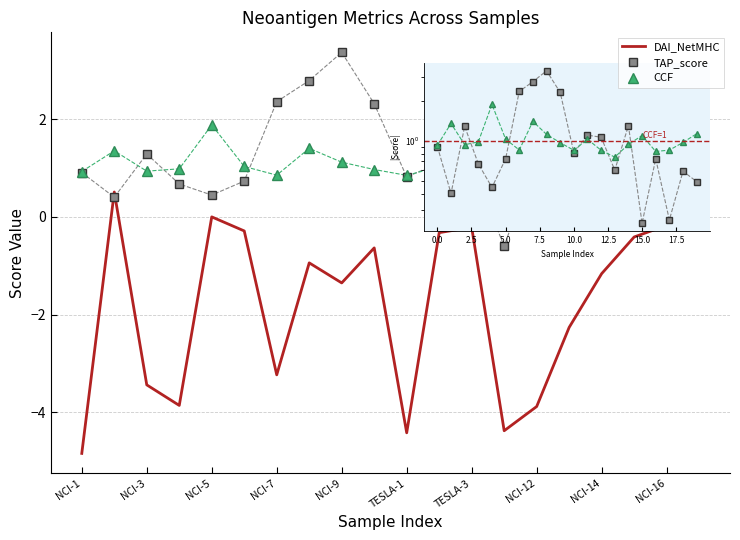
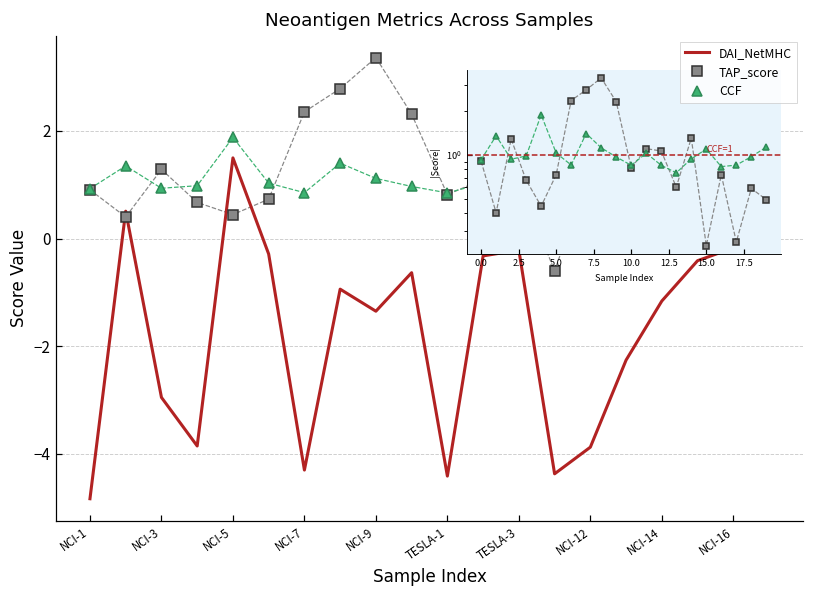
DAI_NetMHC, NCI-3: -3.4 -> -3.0
DAI_NetMHC, NCI-5: 0.0 -> 1.5
DAI_NetMHC, NCI-7: -3.2 -> -4.3
